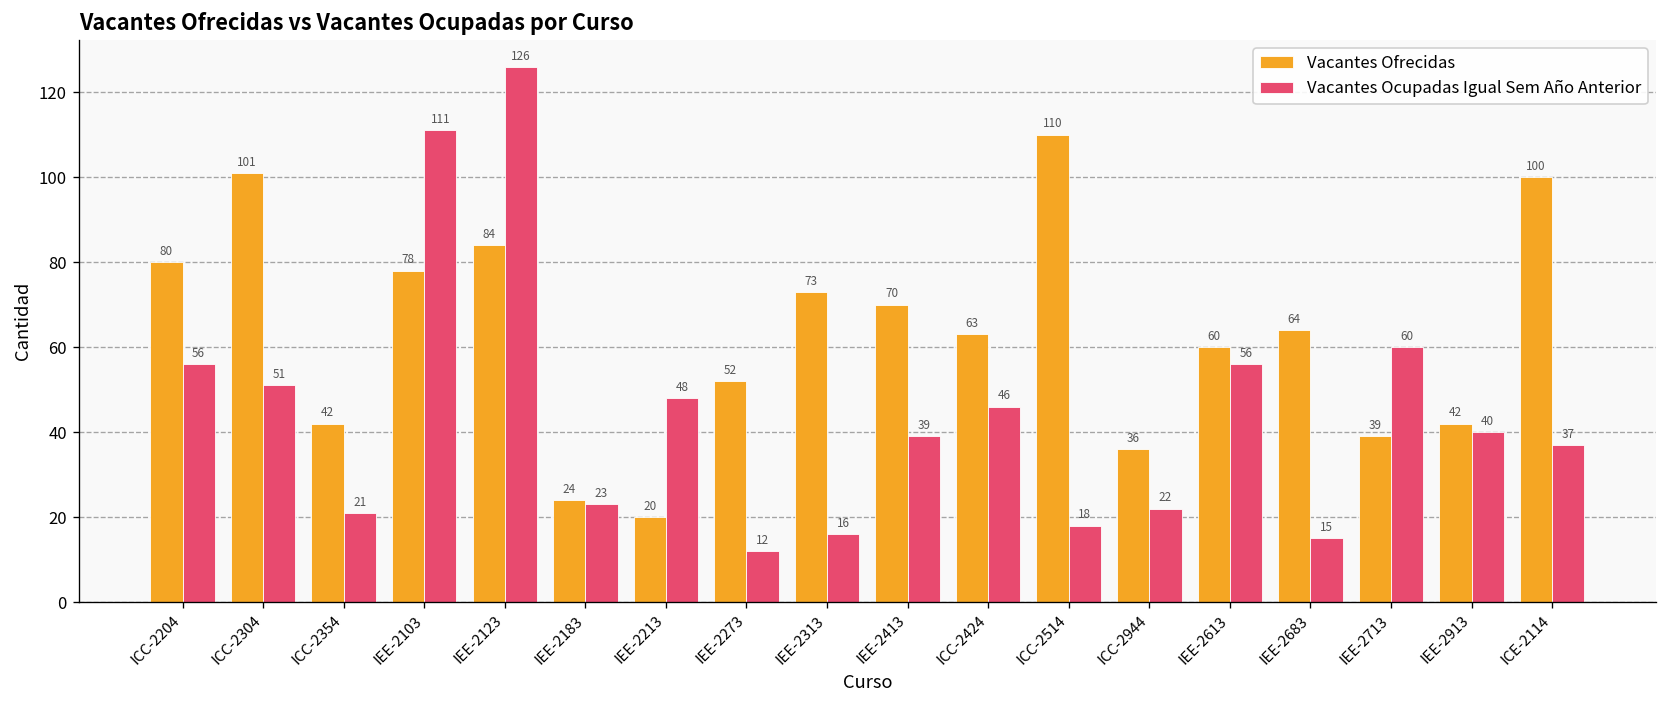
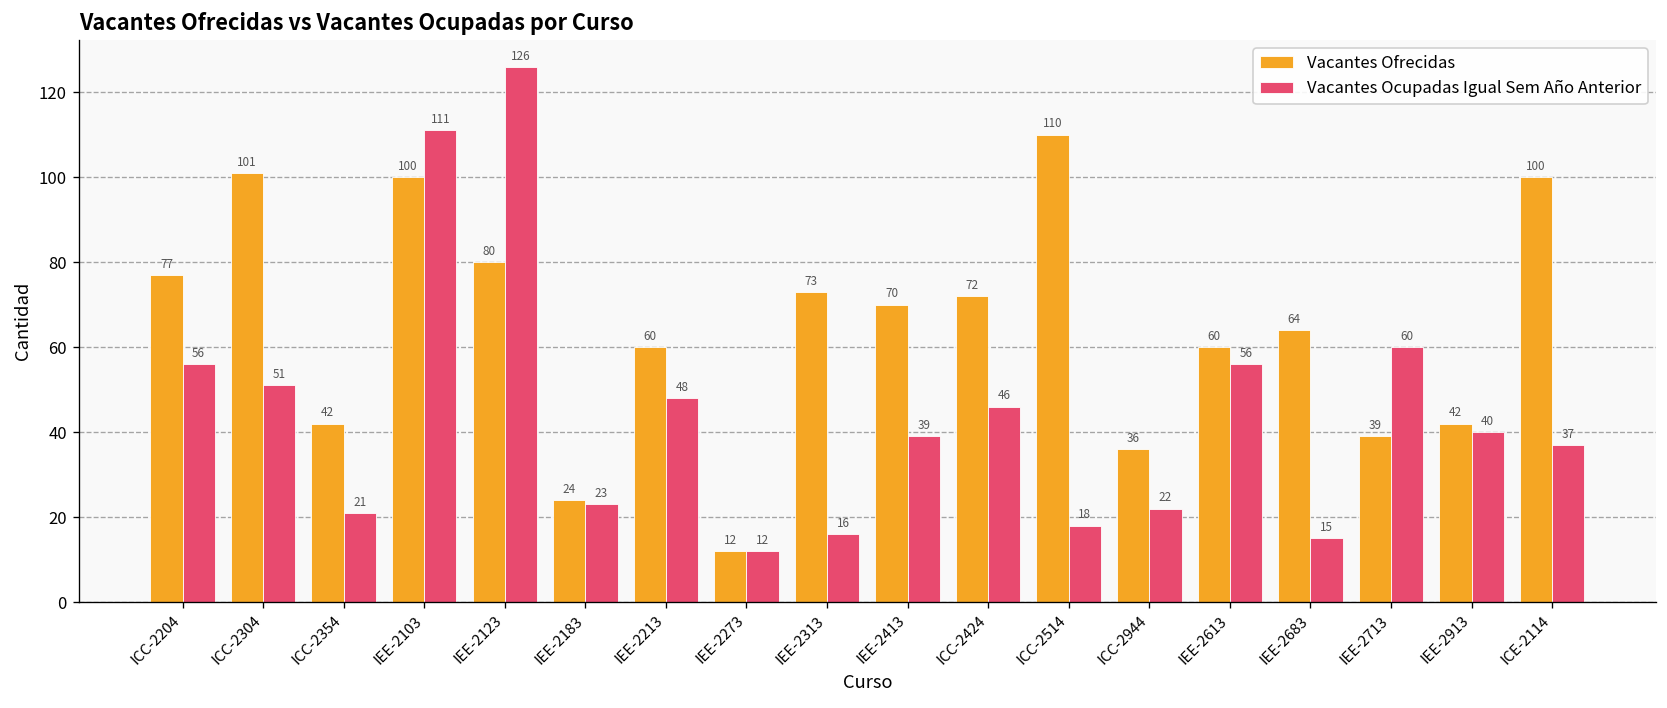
Vacantes Ofrecidas, ICC-2204: 80 -> 77
Vacantes Ofrecidas, IEE-2103: 78 -> 100
Vacantes Ofrecidas, IEE-2123: 84 -> 80
Vacantes Ofrecidas, IEE-2213: 20 -> 60
Vacantes Ofrecidas, IEE-2273: 52 -> 12
Vacantes Ofrecidas, ICC-2424: 63 -> 72
